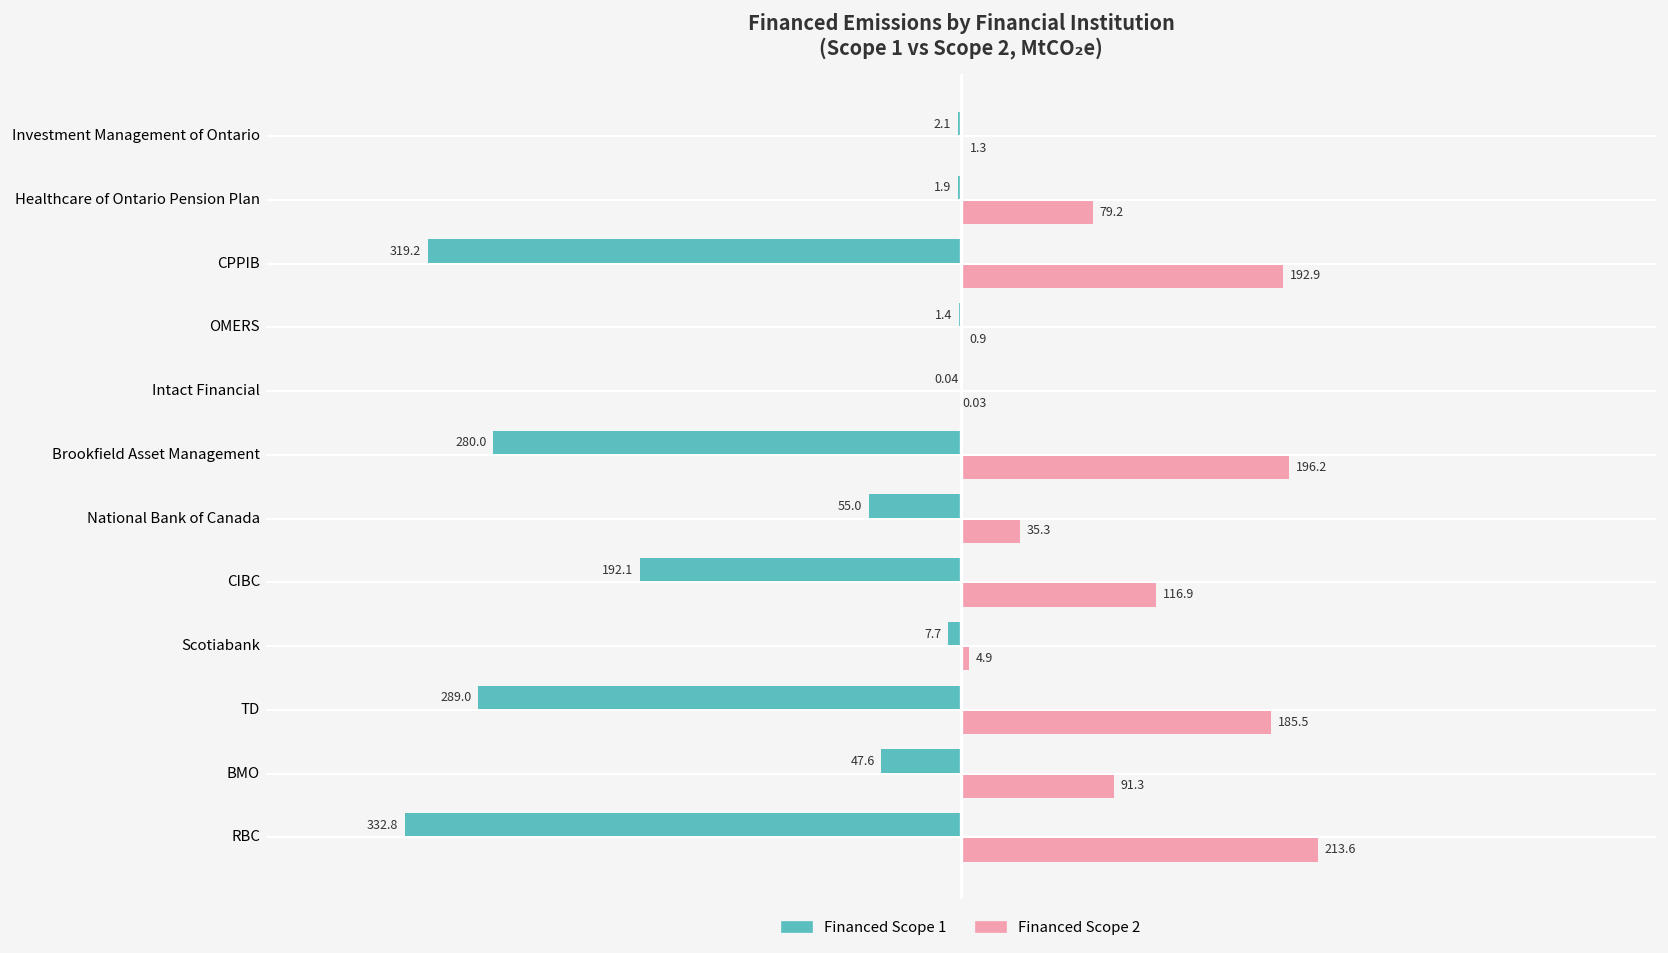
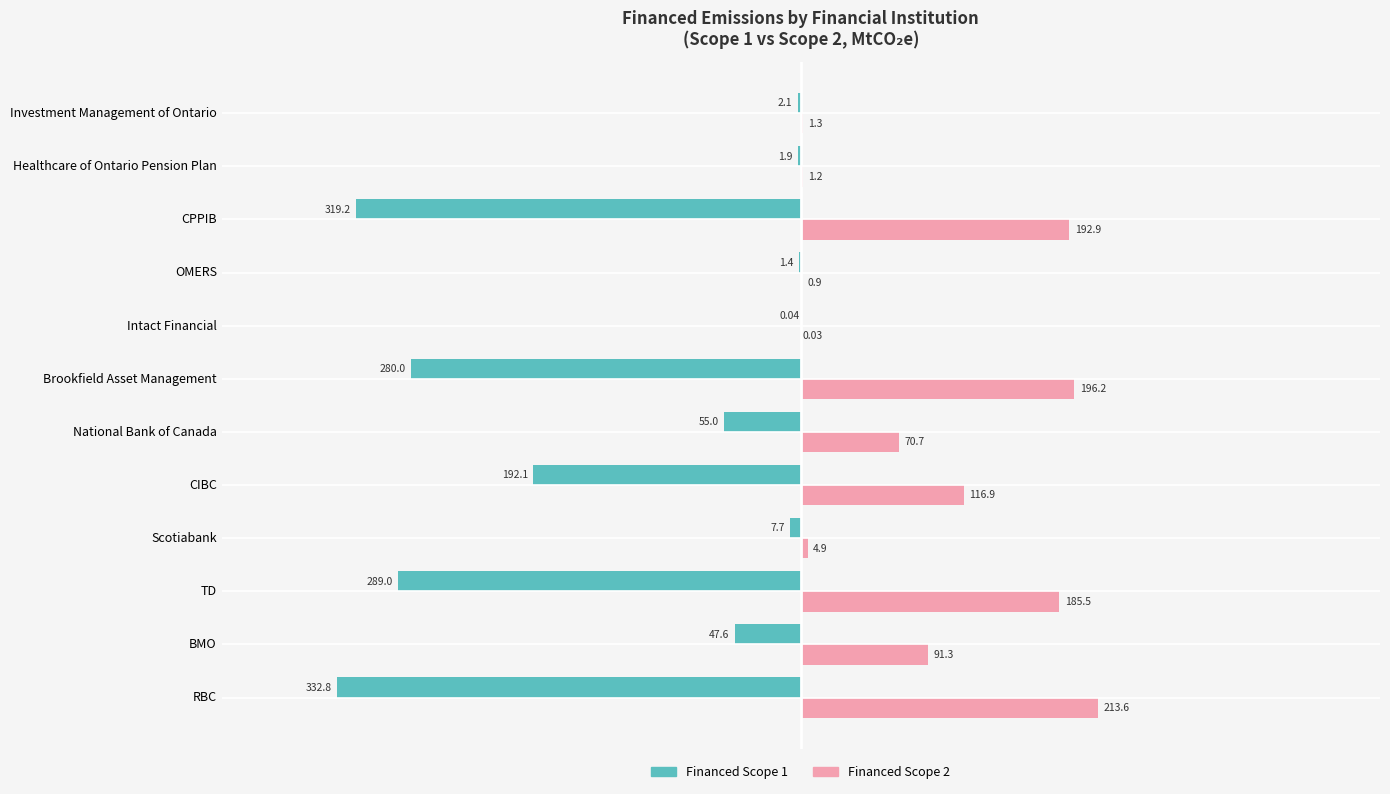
Financed Scope 2, Healthcare of Ontario Pension Plan: 79.2 -> 1.2
Financed Scope 2, National Bank of Canada: 35.3 -> 70.7
